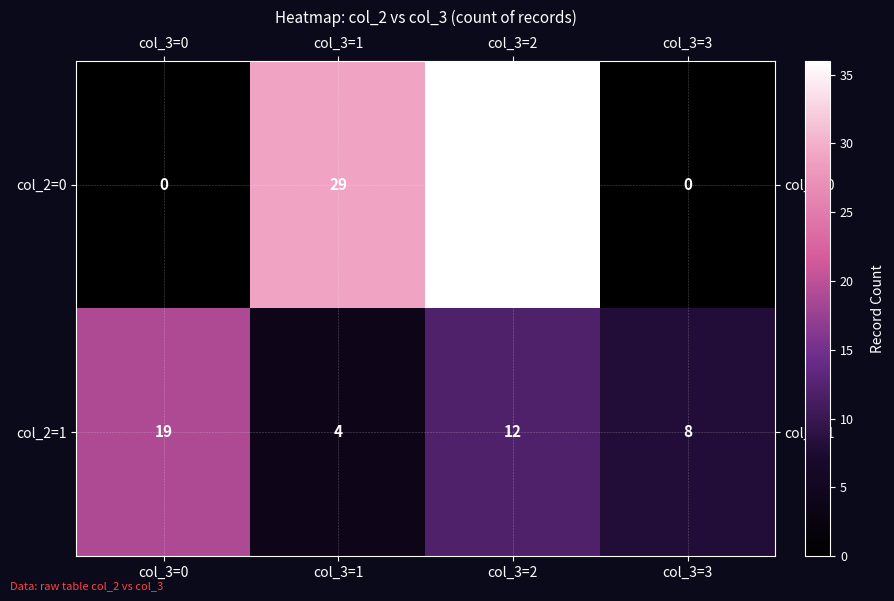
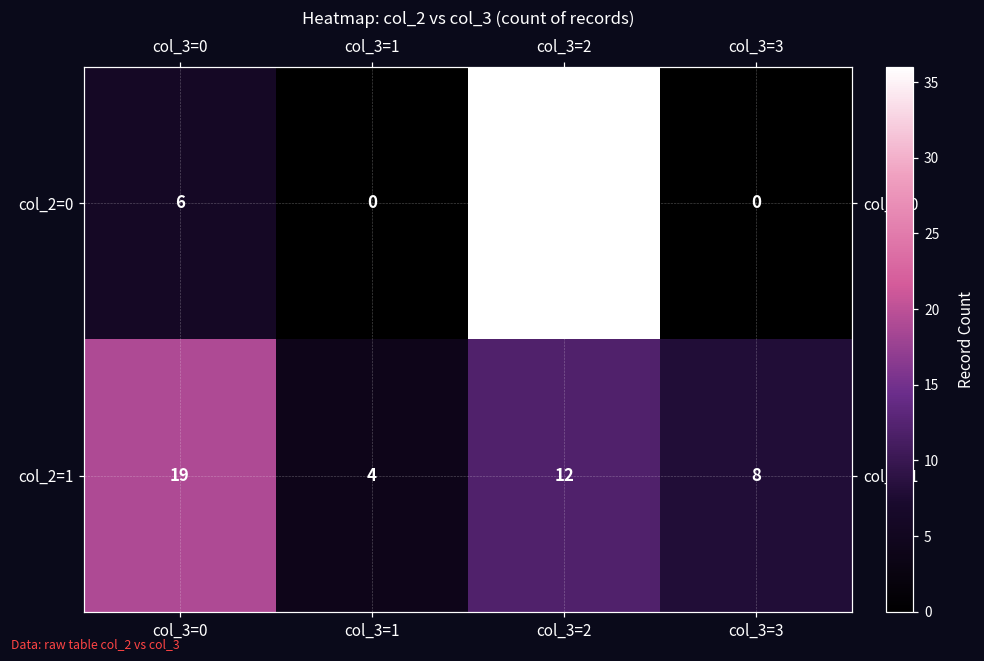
col_2=0, col_3=0: 0 -> 6
col_2=0, col_3=1: 29 -> 0
